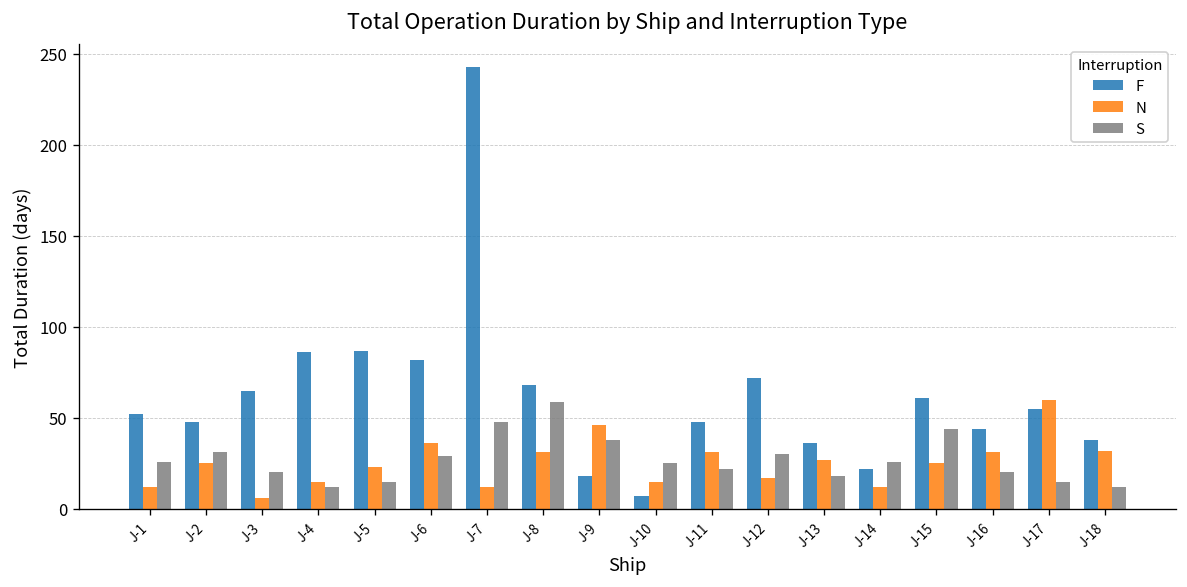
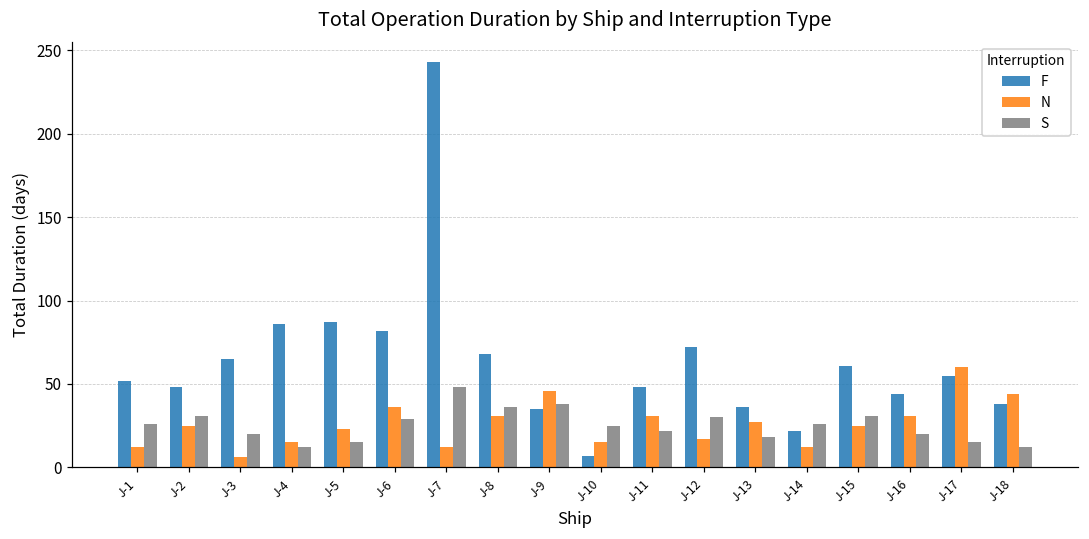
S, J-8: 59 -> 36
F, J-9: 18 -> 35
S, J-15: 44 -> 31
N, J-18: 32 -> 44
